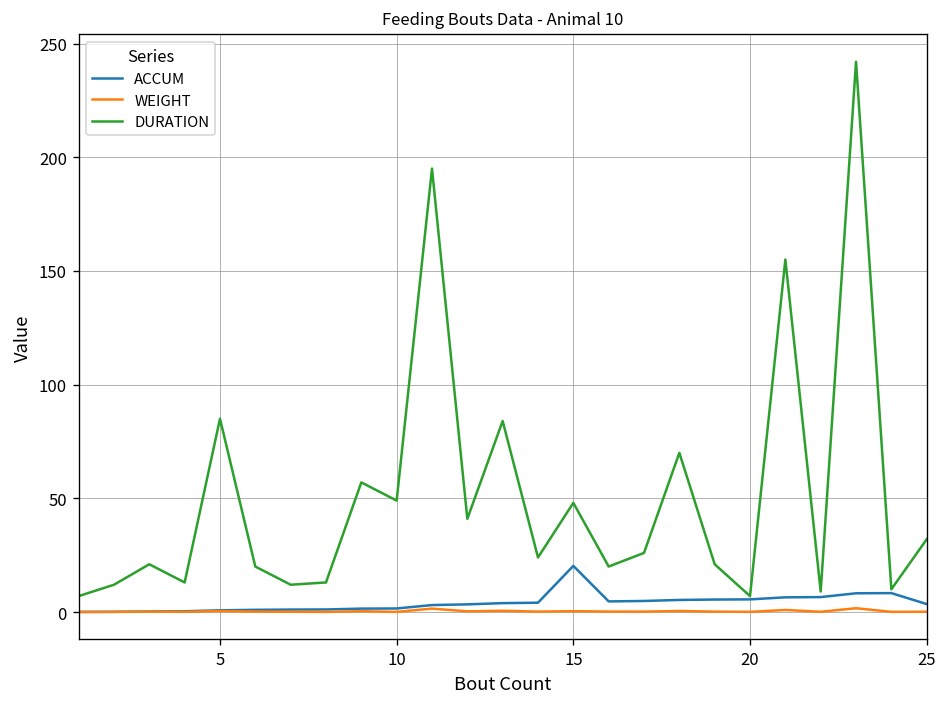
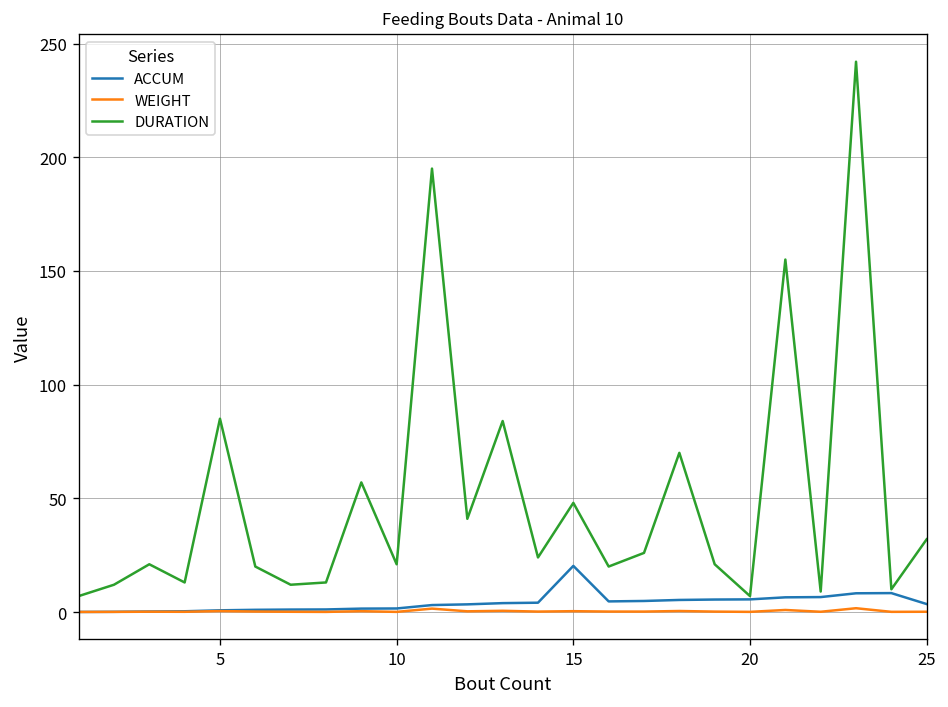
DURATION, 10: 49 -> 21
